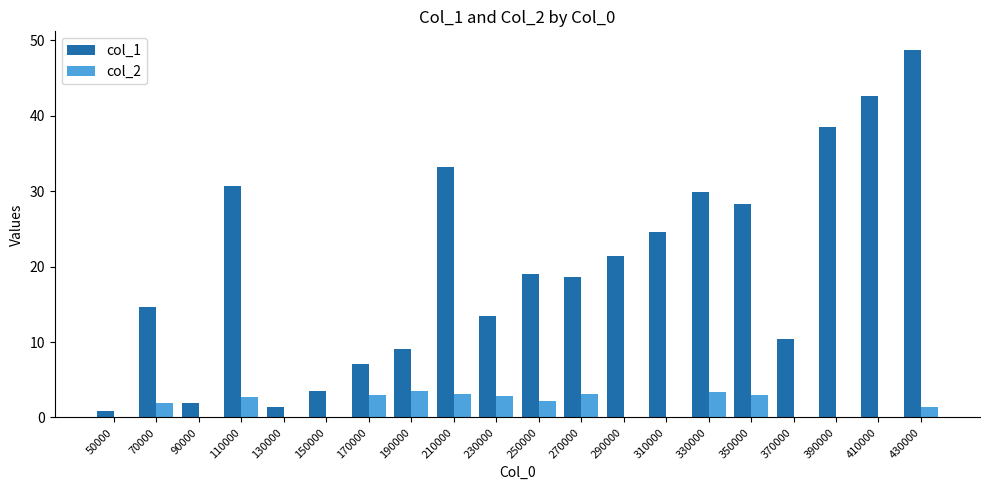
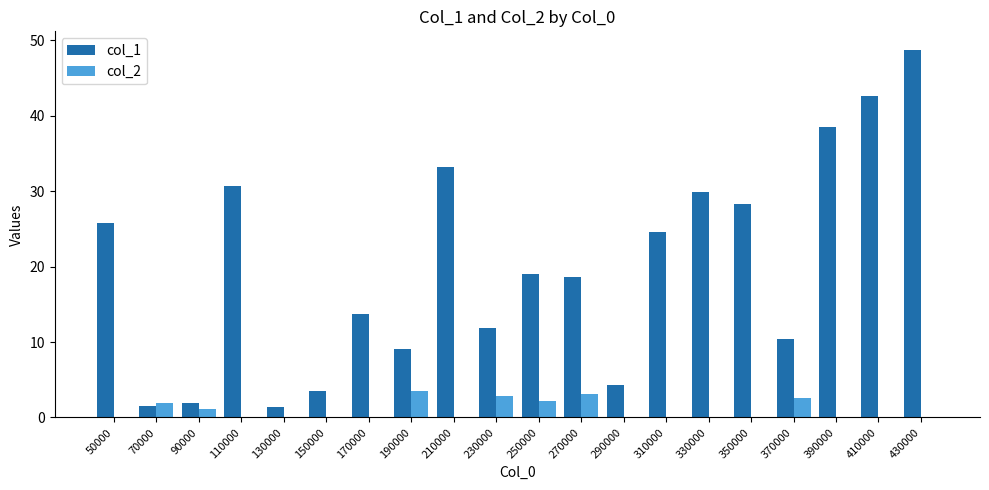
col_1, 50000: 1 -> 26
col_1, 70000: 15 -> 2
col_2, 90000: 0 -> 1
col_2, 110000: 3 -> 0
col_1, 170000: 7 -> 14
col_2, 170000: 3 -> 0
col_2, 210000: 3 -> 0
col_1, 230000: 13 -> 12
col_1, 290000: 21 -> 4
col_2, 330000: 3 -> 0
col_2, 350000: 3 -> 0
col_2, 370000: 0 -> 3
col_2, 430000: 1 -> 0
